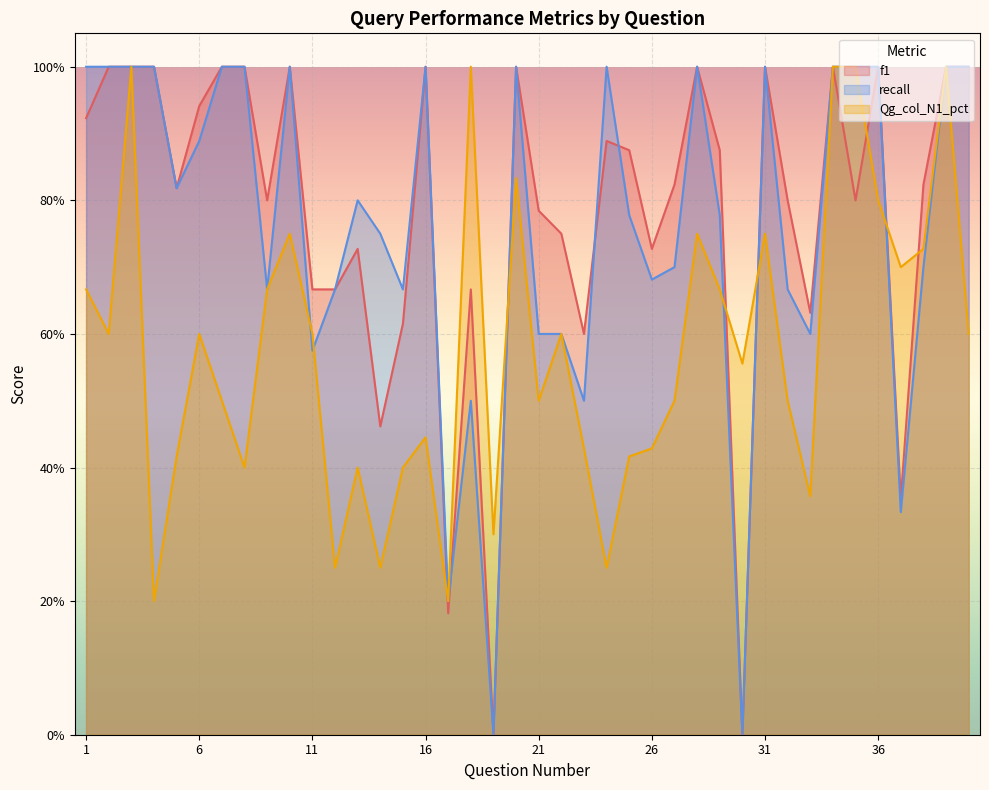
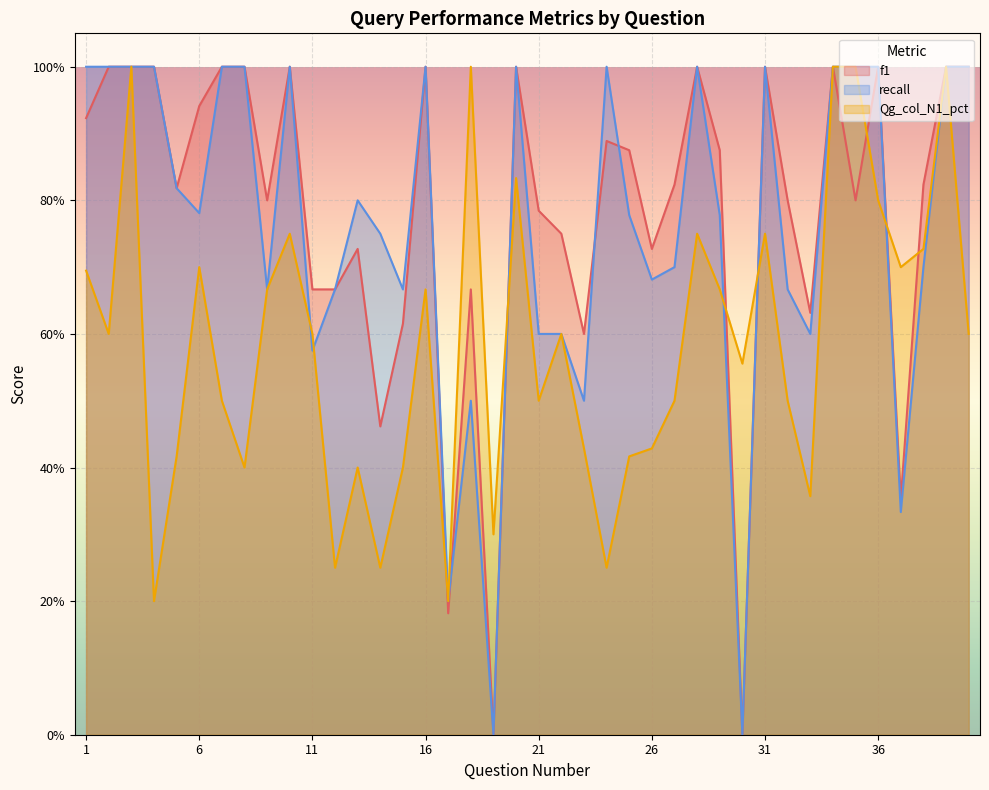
Qg_col_N1_pct, 1: 67% -> 69%
recall, 6: 89% -> 78%
Qg_col_N1_pct, 6: 60% -> 70%
Qg_col_N1_pct, 16: 45% -> 67%
